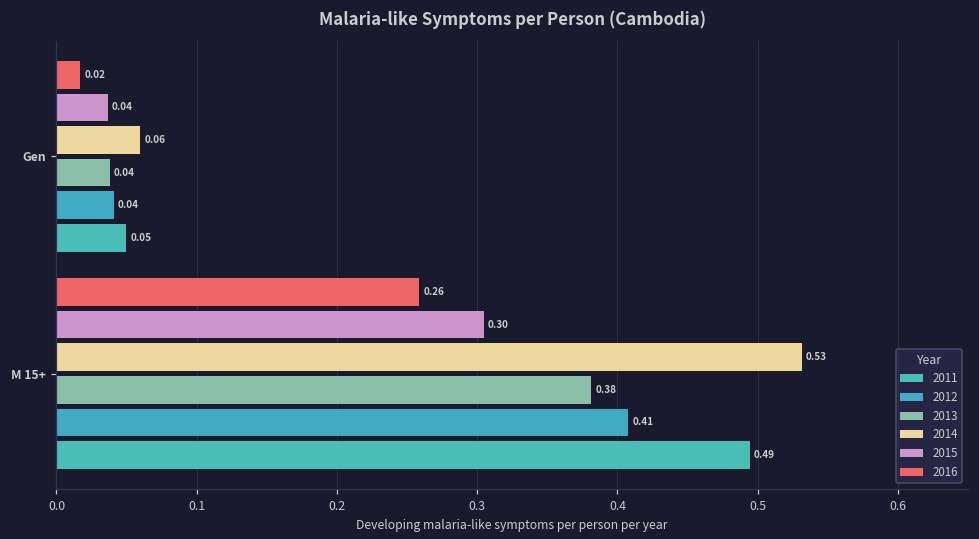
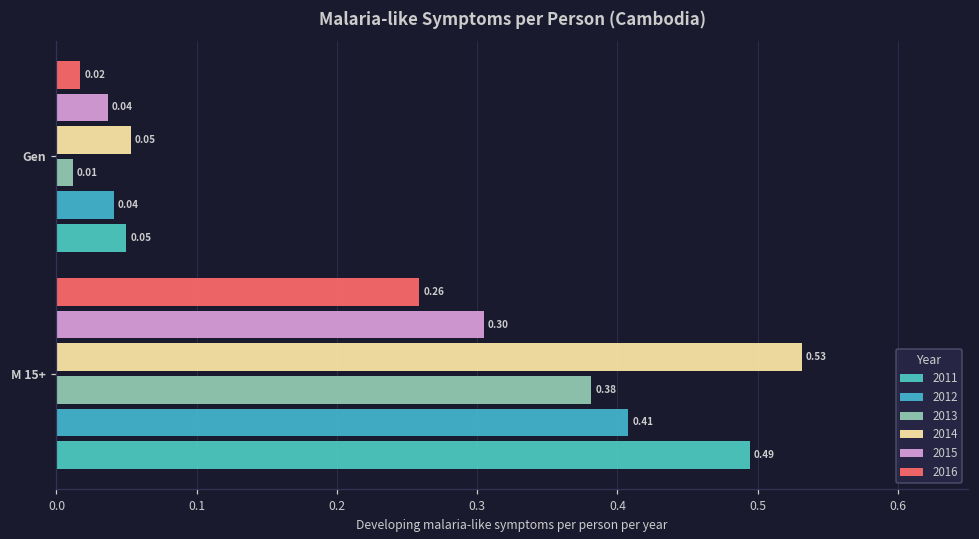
2014, Gen: 0.06 -> 0.05
2013, Gen: 0.04 -> 0.01
